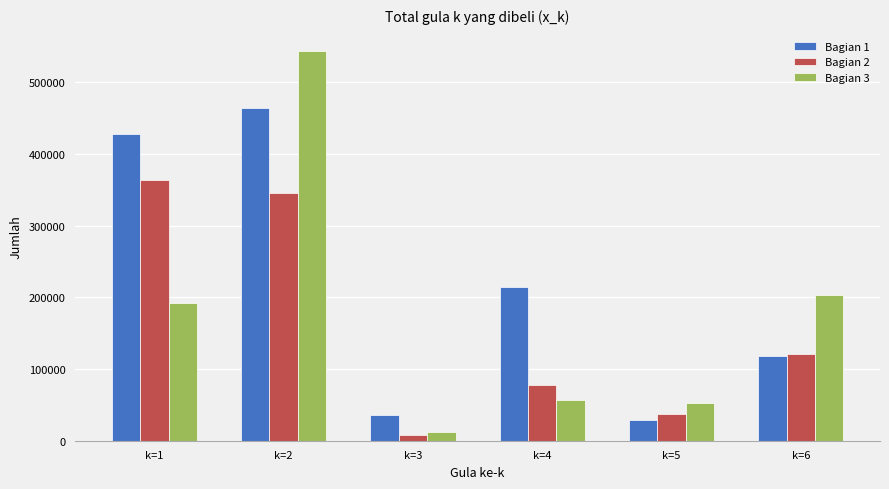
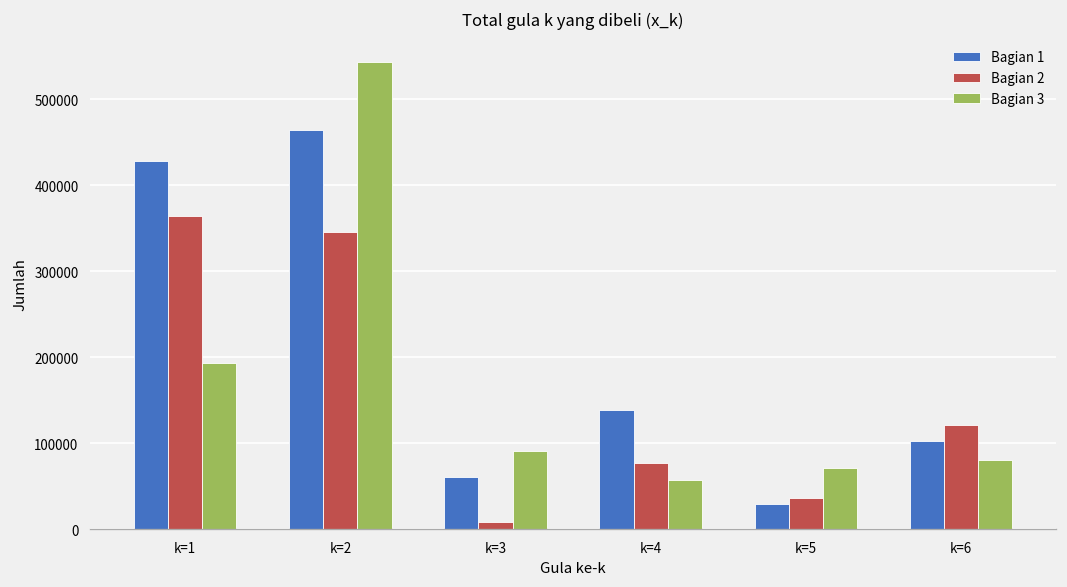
Bagian 1, k=3: 40000 -> 60000
Bagian 3, k=3: 10000 -> 90000
Bagian 1, k=4: 210000 -> 140000
Bagian 3, k=5: 50000 -> 70000
Bagian 1, k=6: 120000 -> 100000
Bagian 3, k=6: 200000 -> 80000
